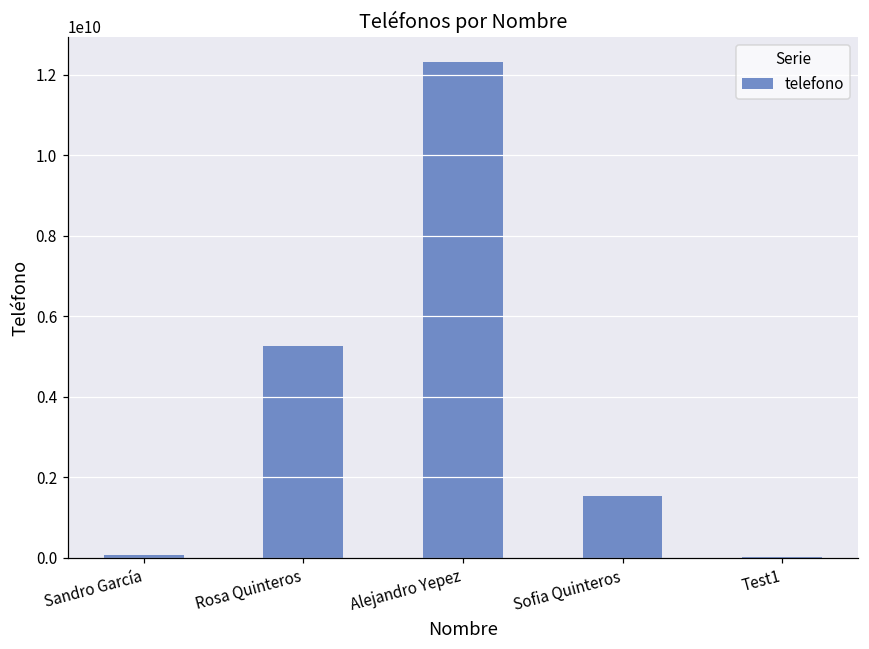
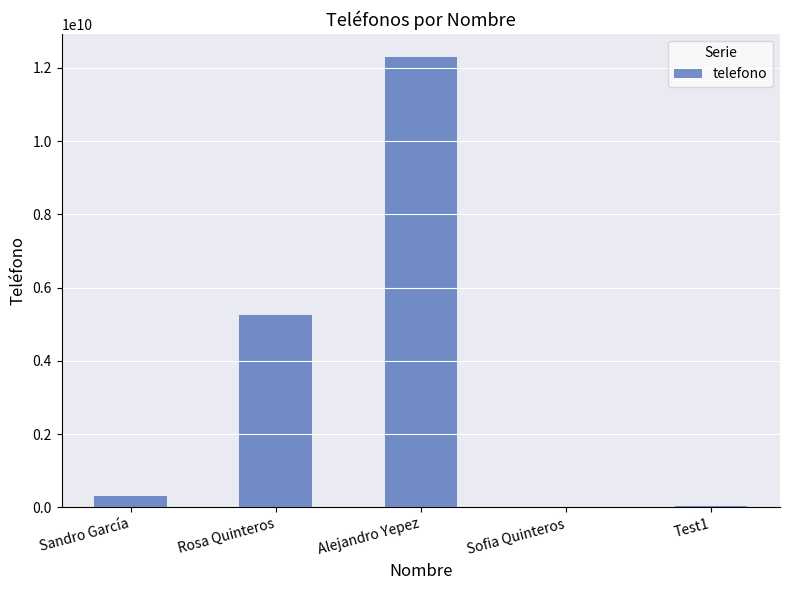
Sandro García: 100000000 -> 300000000
Sofia Quinteros: 1600000000 -> 0
